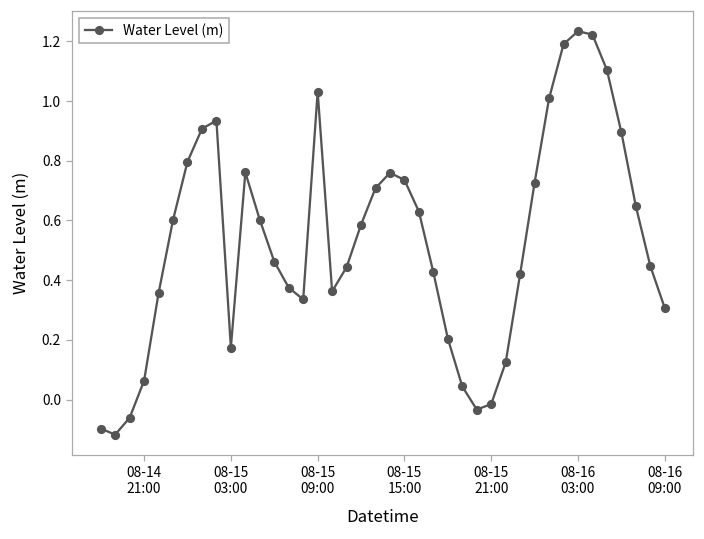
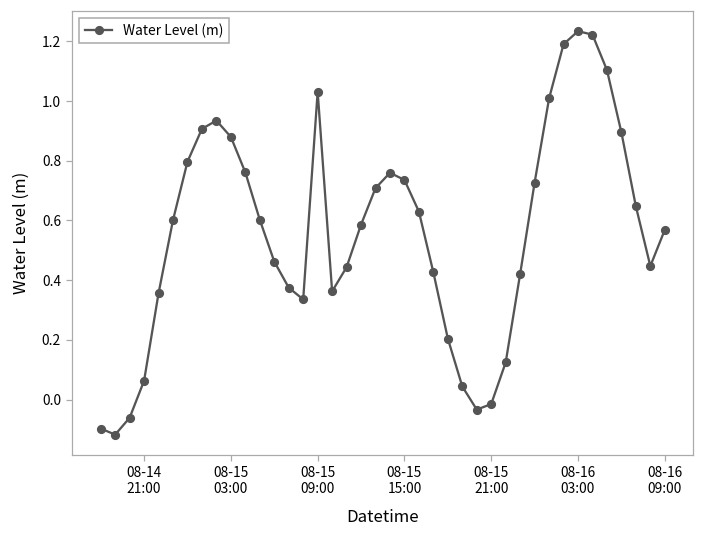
08-15 03:00: 0.17 -> 0.88
08-16 09:00: 0.31 -> 0.57
